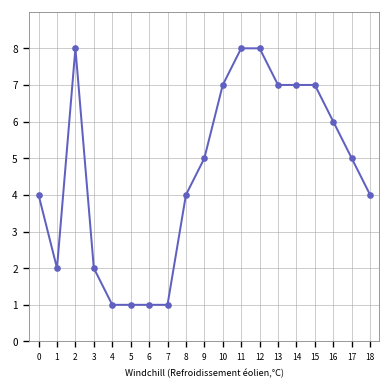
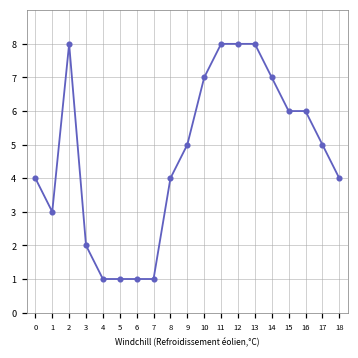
1: 2 -> 3
13: 7 -> 8
15: 7 -> 6
